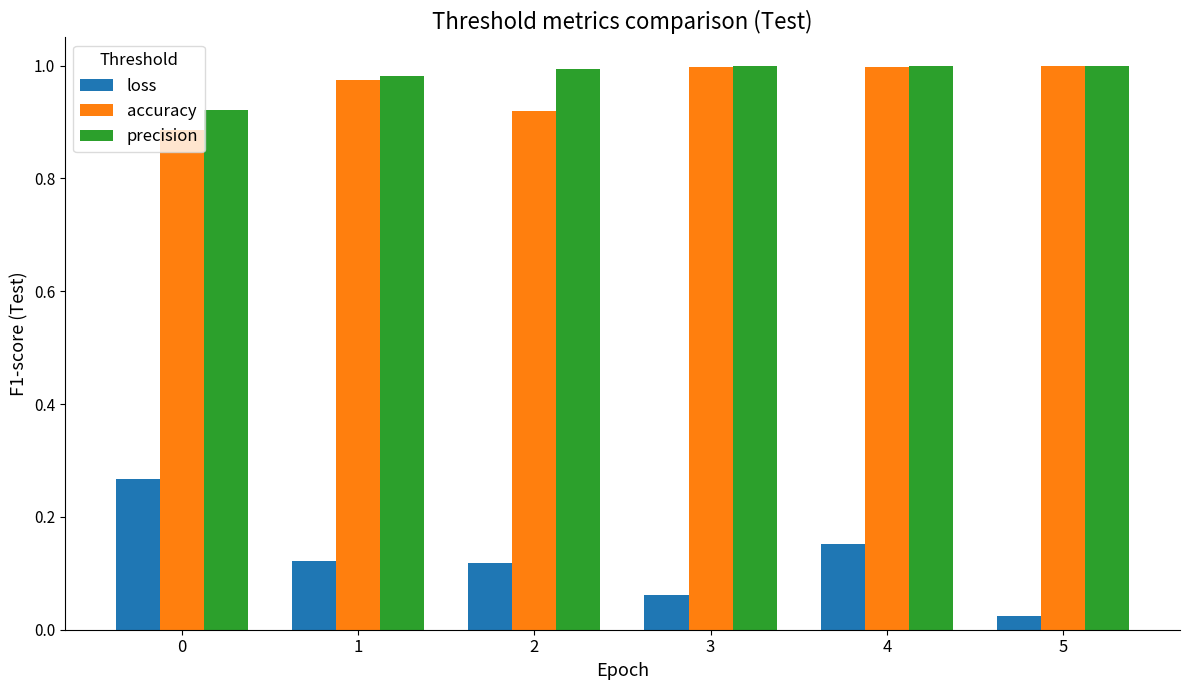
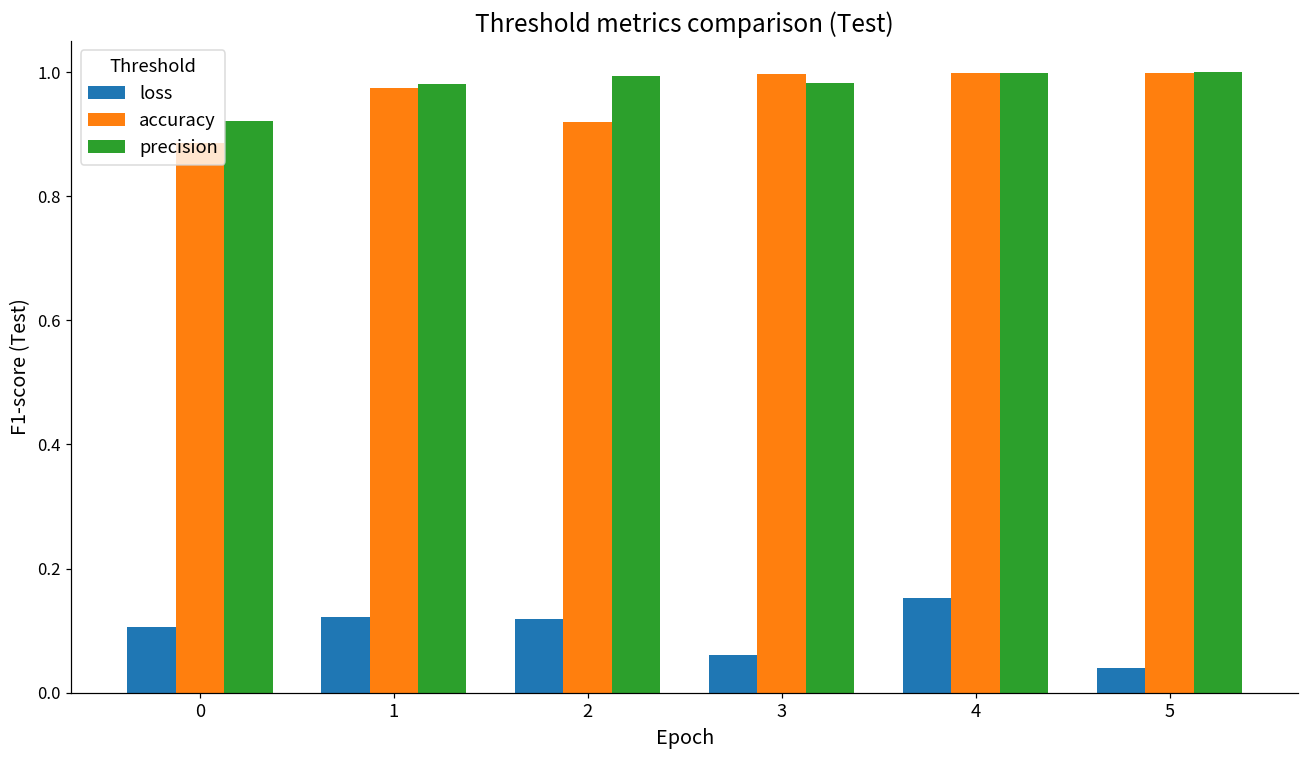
loss, 0: 0.27 -> 0.11
precision, 3: 1.00 -> 0.98
loss, 5: 0.02 -> 0.04
